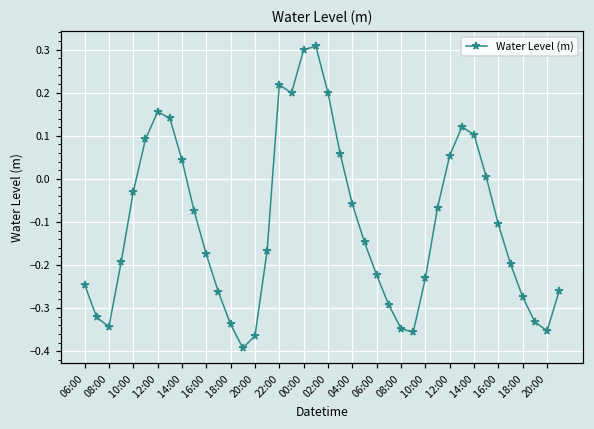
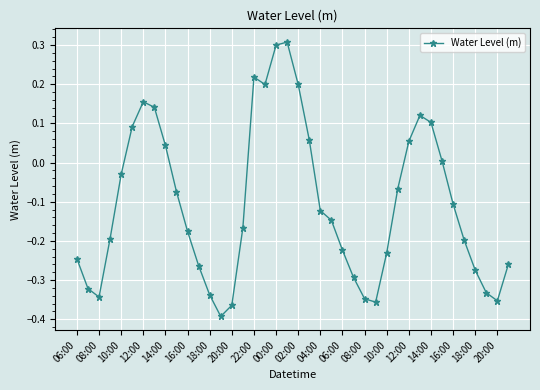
04:00: -0.06 -> -0.12
